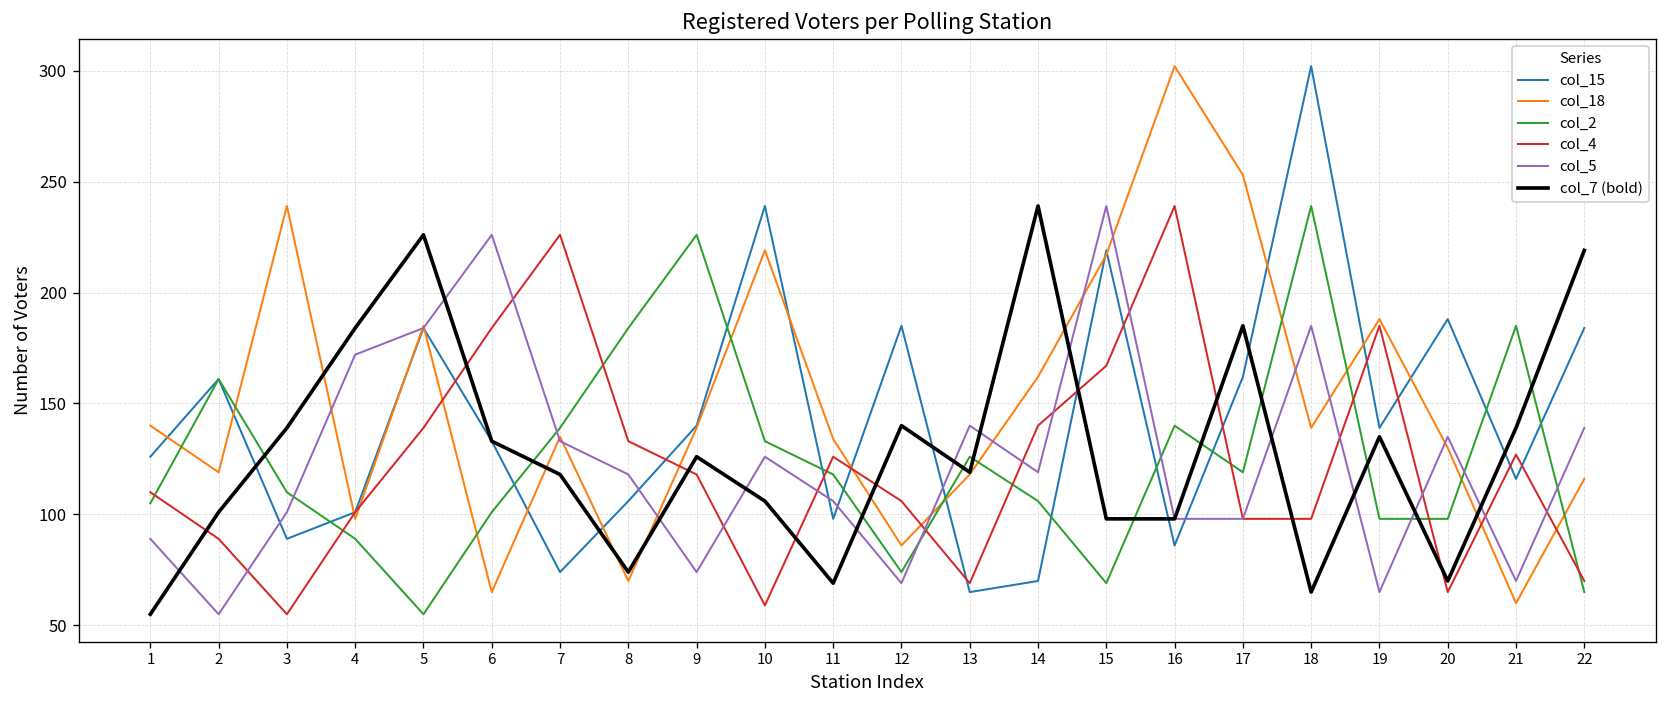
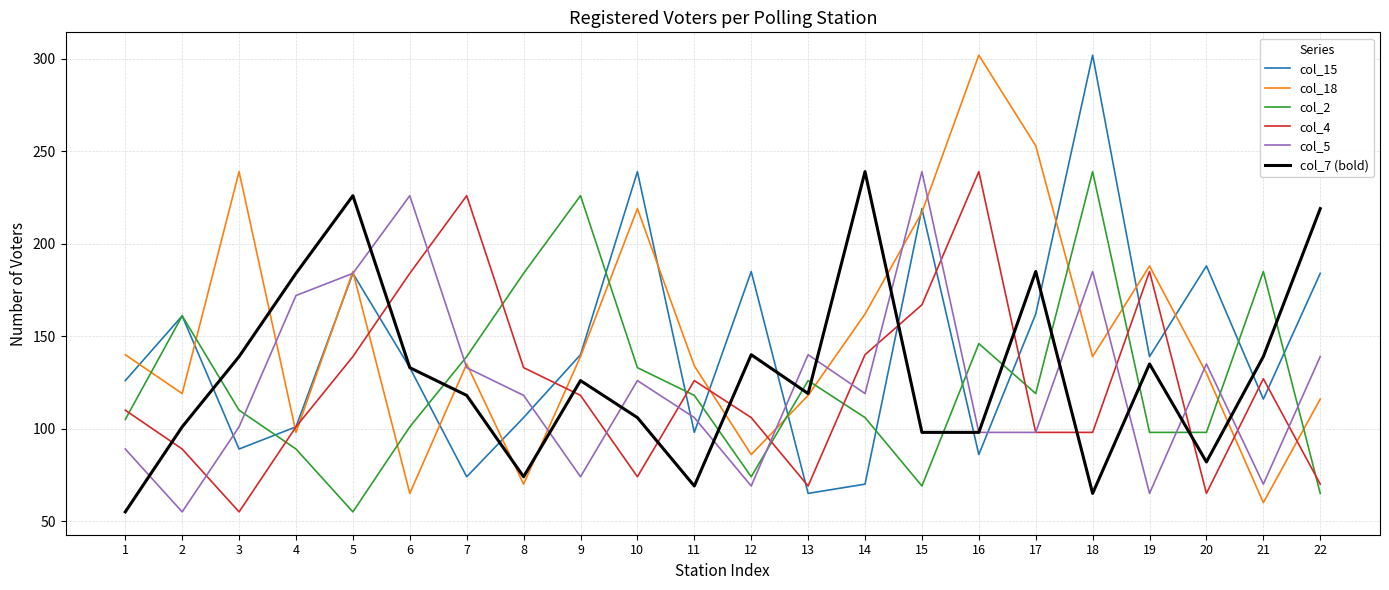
col_4, 10: 59 -> 74
col_2, 16: 140 -> 146
col_7 (bold), 20: 70 -> 82
